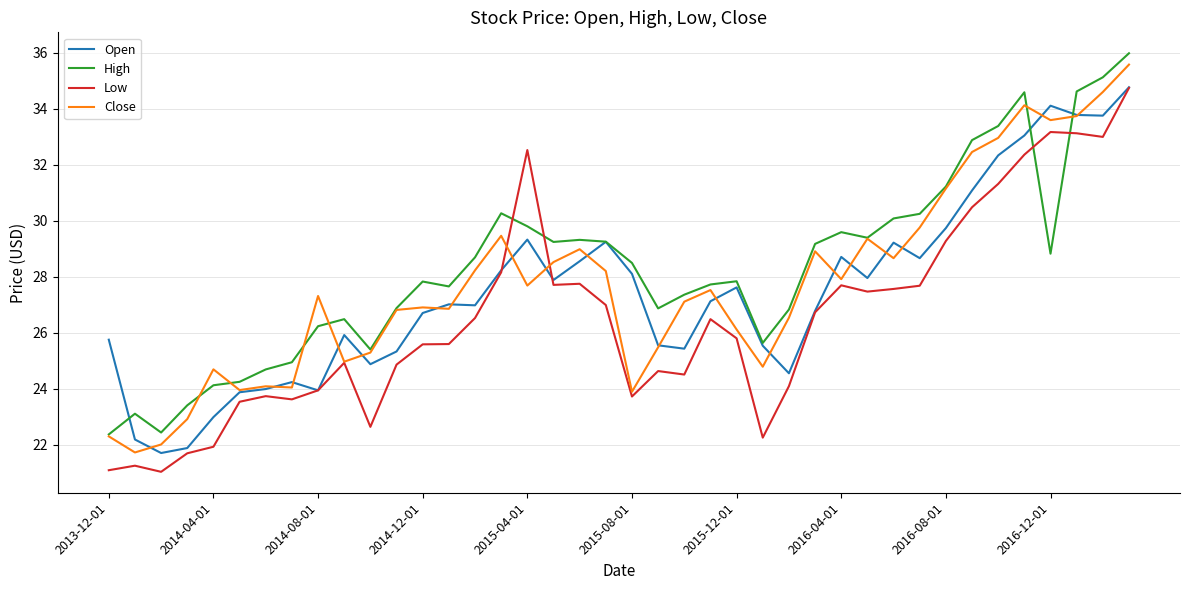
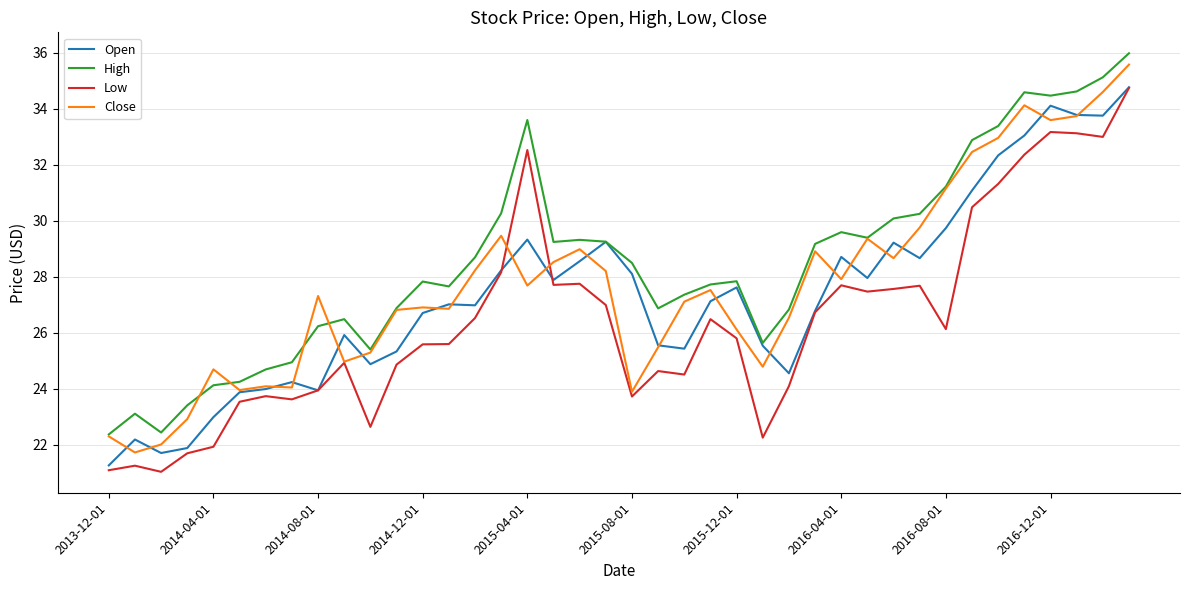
Open, 2013-12-01: 25.8 -> 21.3
High, 2015-04-01: 29.8 -> 33.6
Low, 2016-08-01: 29.3 -> 26.1
High, 2016-12-01: 28.8 -> 34.5
